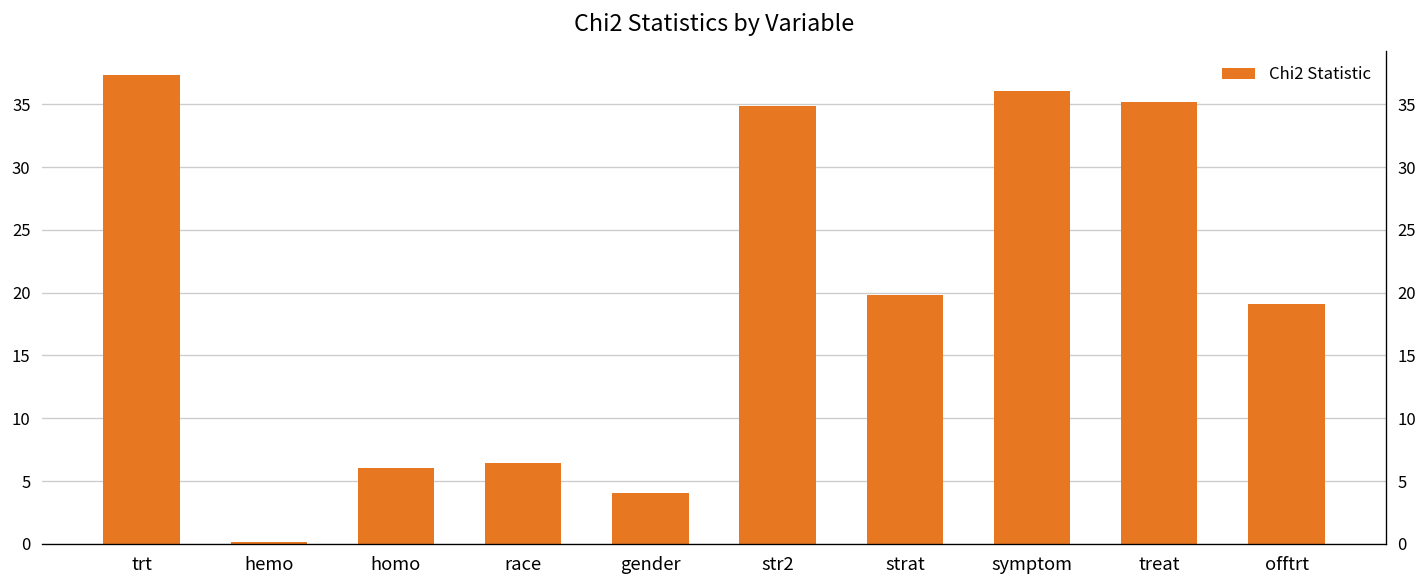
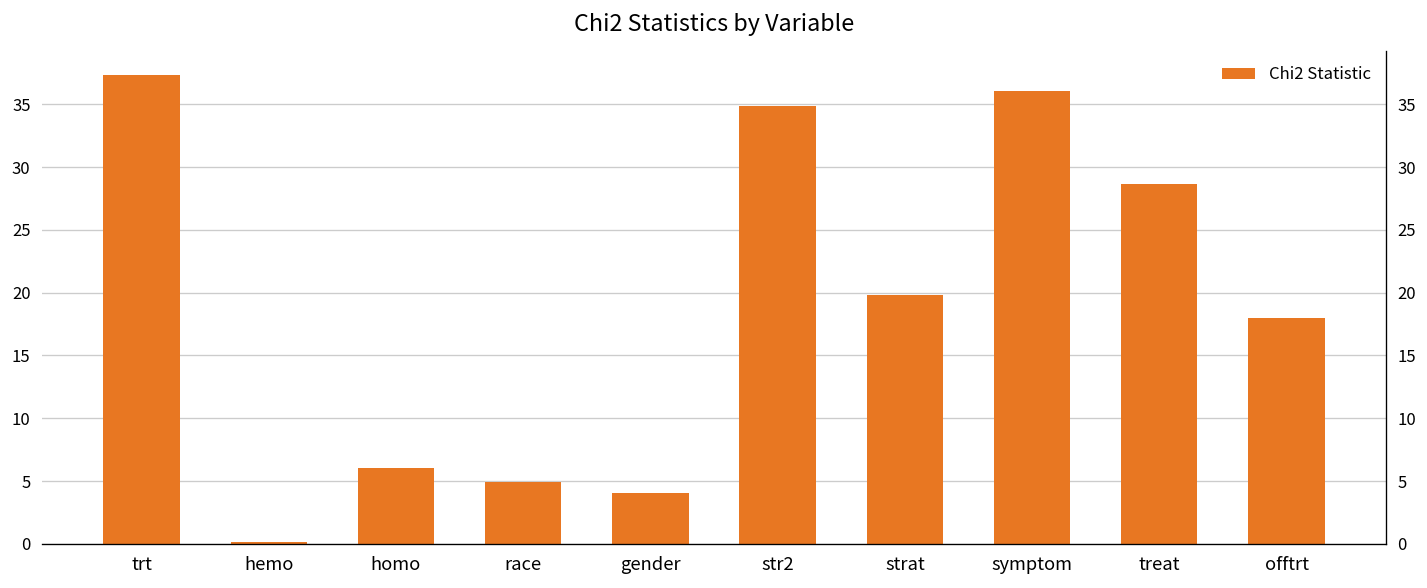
race: 6.4 -> 4.9
treat: 35.2 -> 28.7
offtrt: 19.1 -> 18.0
